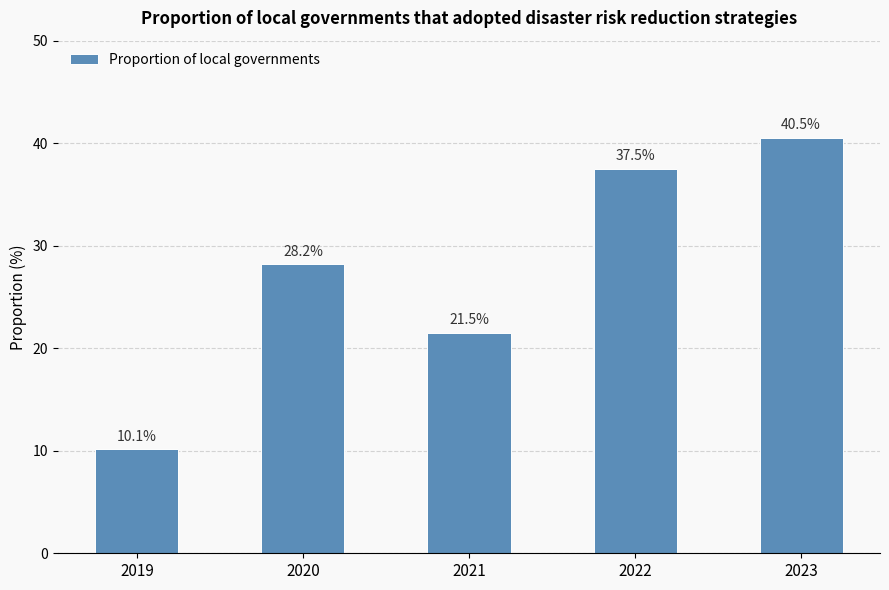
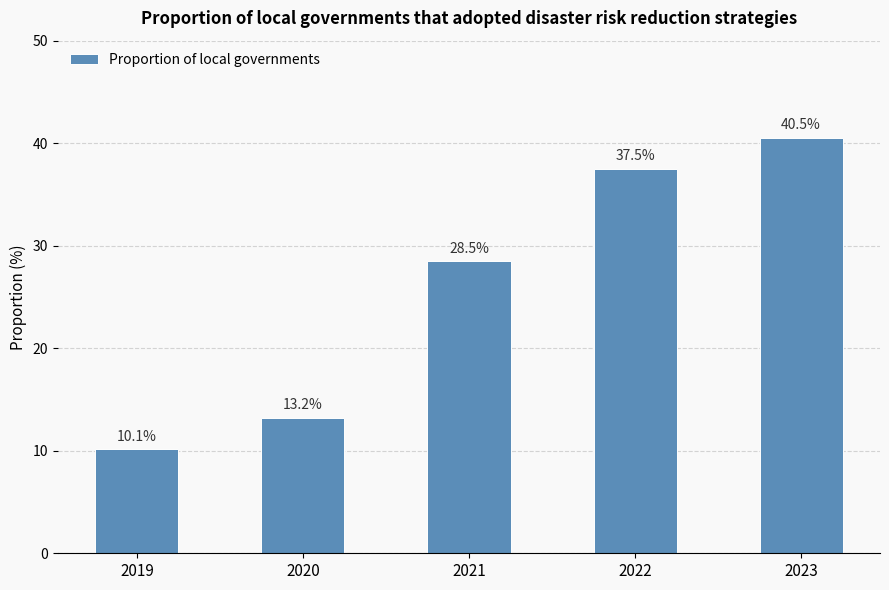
2020: 28.2% -> 13.2%
2021: 21.5% -> 28.5%
